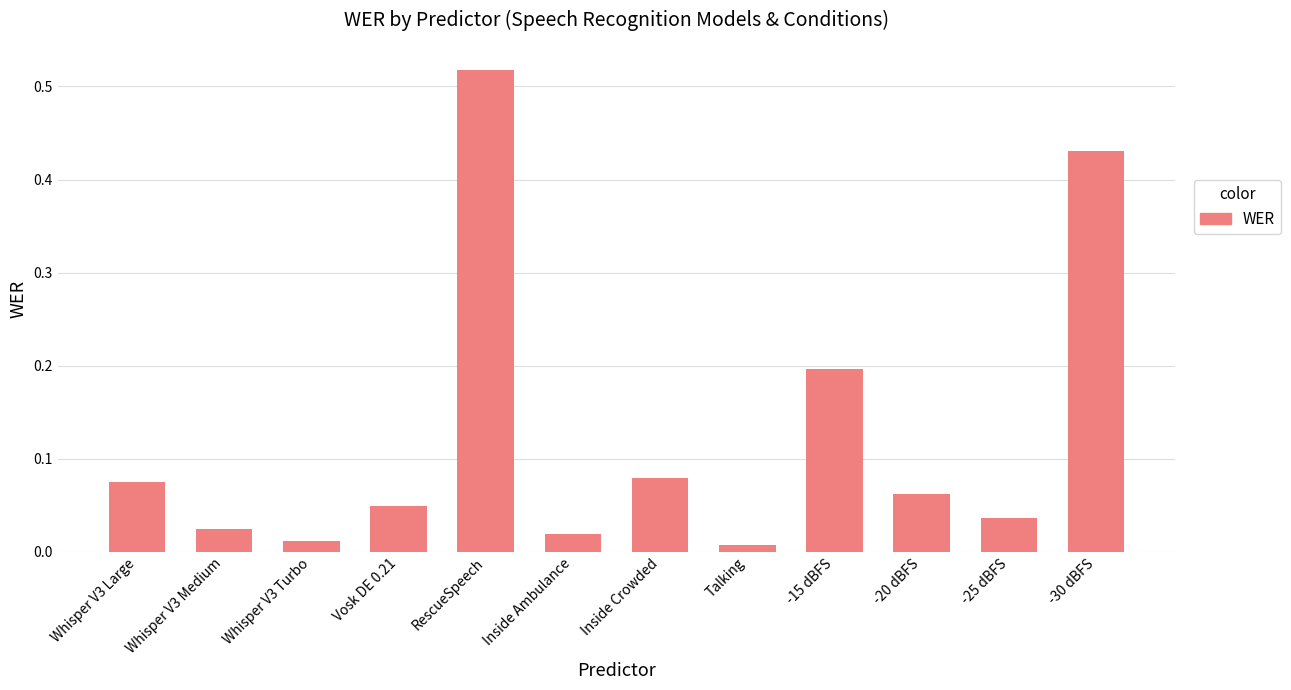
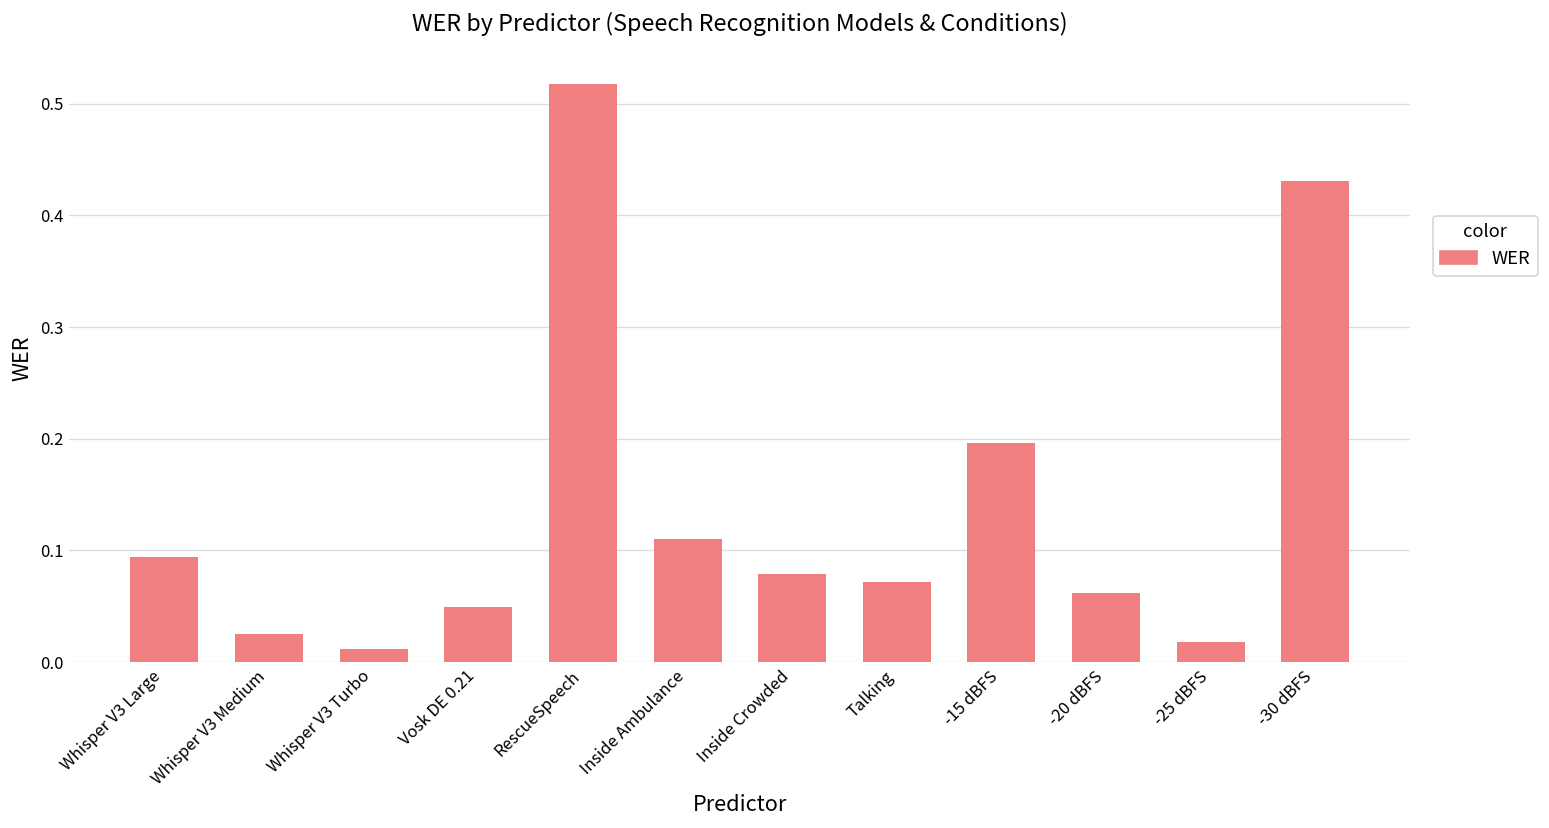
Whisper V3 Large: 0.08 -> 0.09
Inside Ambulance: 0.02 -> 0.11
Talking: 0.01 -> 0.07
-25 dBFS: 0.04 -> 0.02
